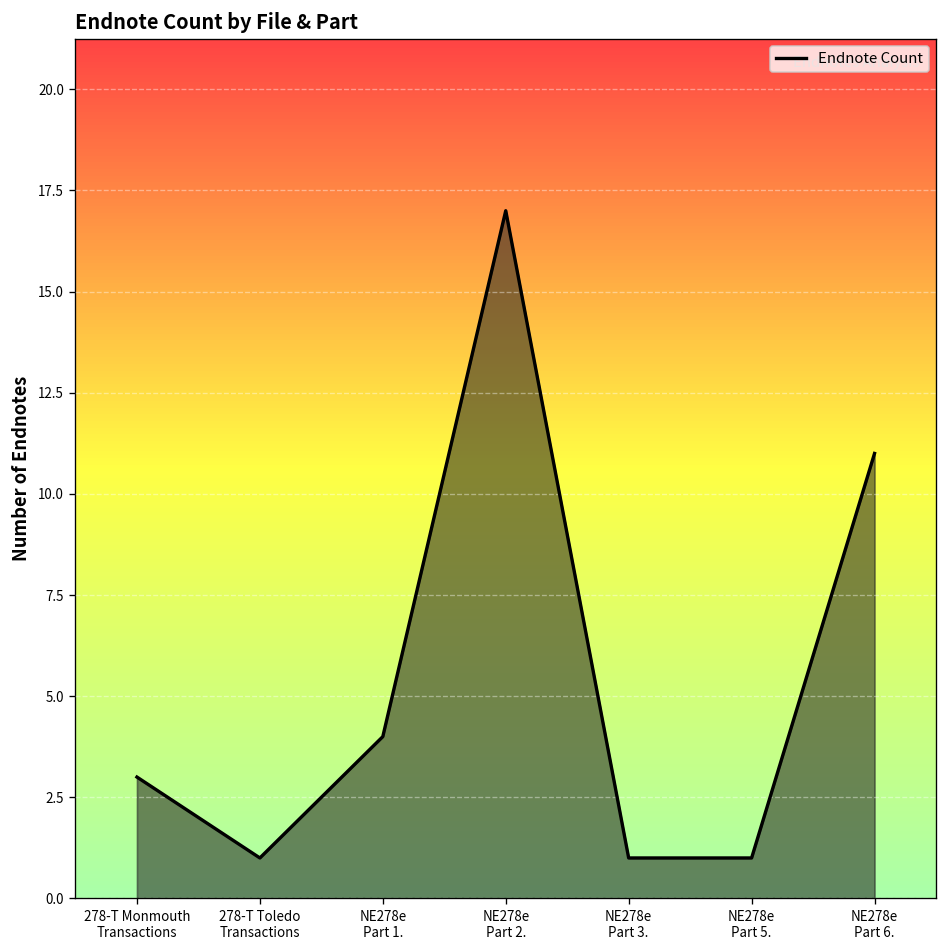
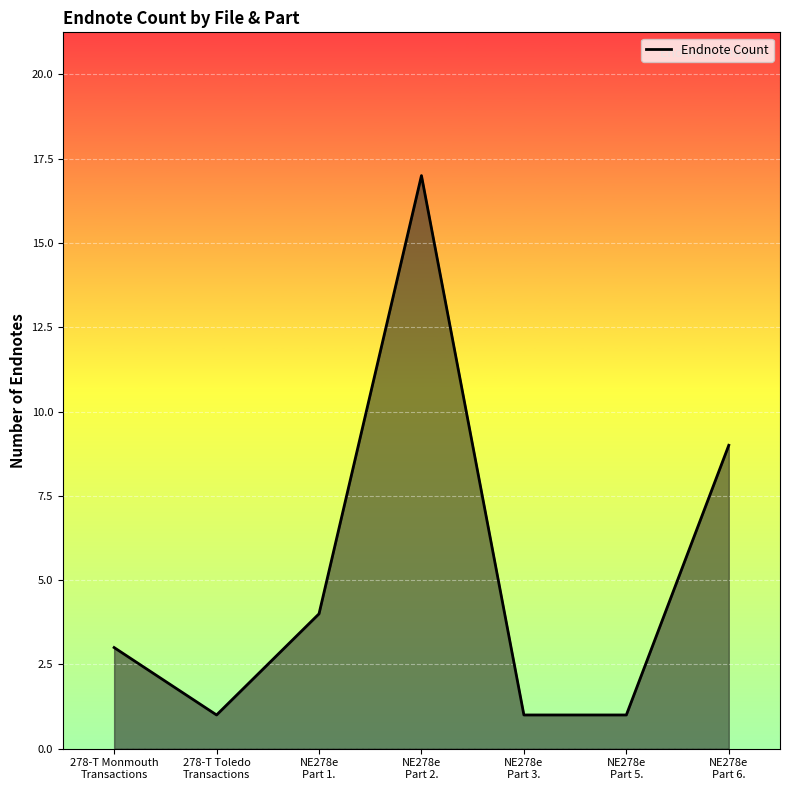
NE278e Part 6.: 11 -> 9
